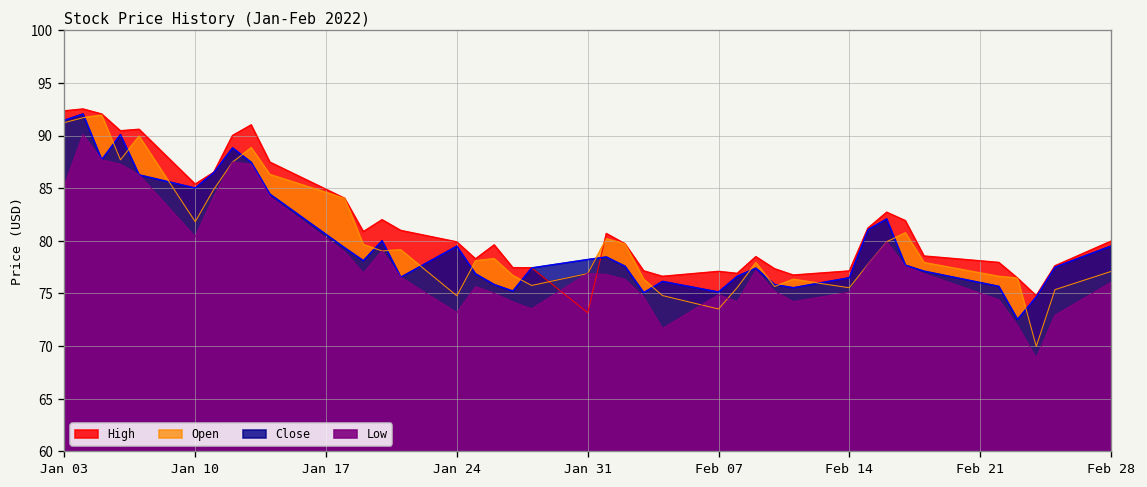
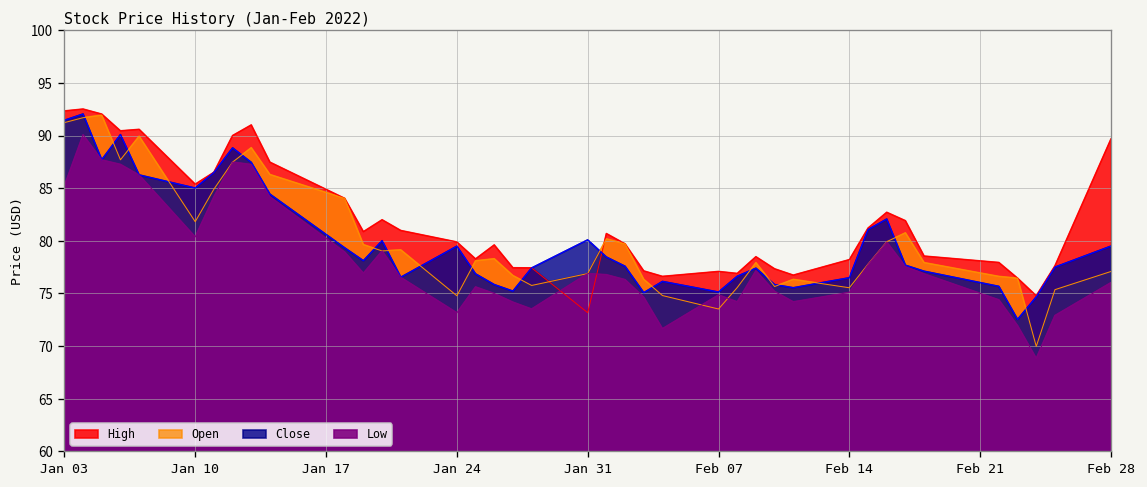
Close, Jan 31: 78 -> 80
High, Feb 14: 77 -> 78
High, Feb 28: 80 -> 90
